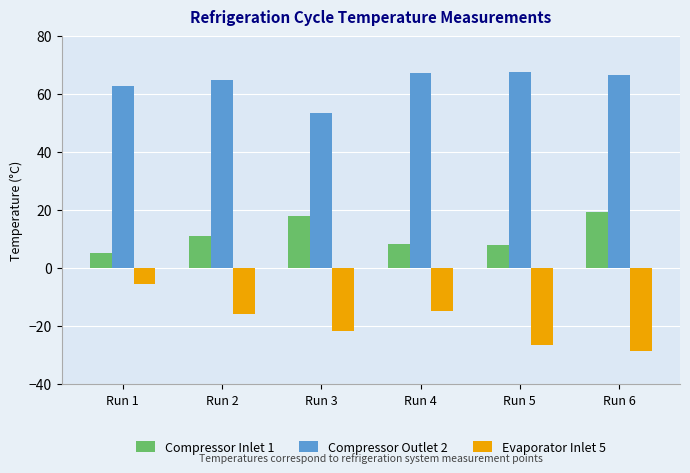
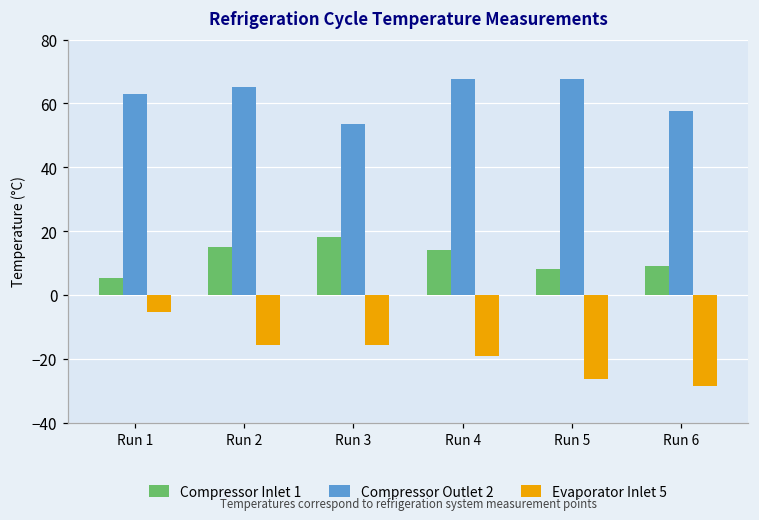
Compressor Inlet 1, Run 2: 11 -> 15
Evaporator Inlet 5, Run 3: -22 -> -16
Compressor Inlet 1, Run 4: 8 -> 14
Evaporator Inlet 5, Run 4: -15 -> -19
Compressor Inlet 1, Run 6: 19 -> 9
Compressor Outlet 2, Run 6: 67 -> 58
